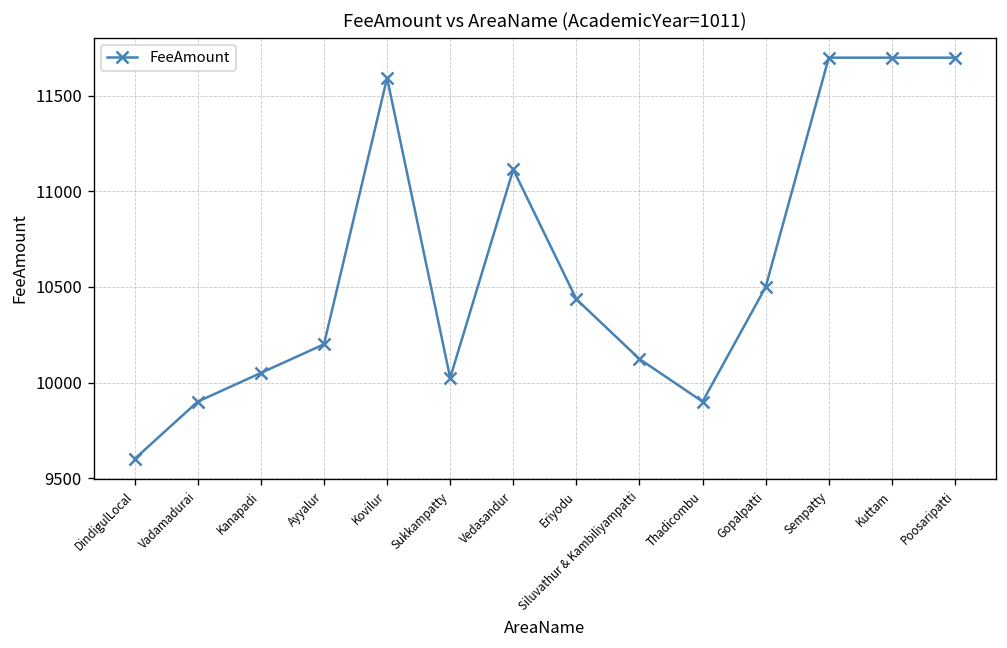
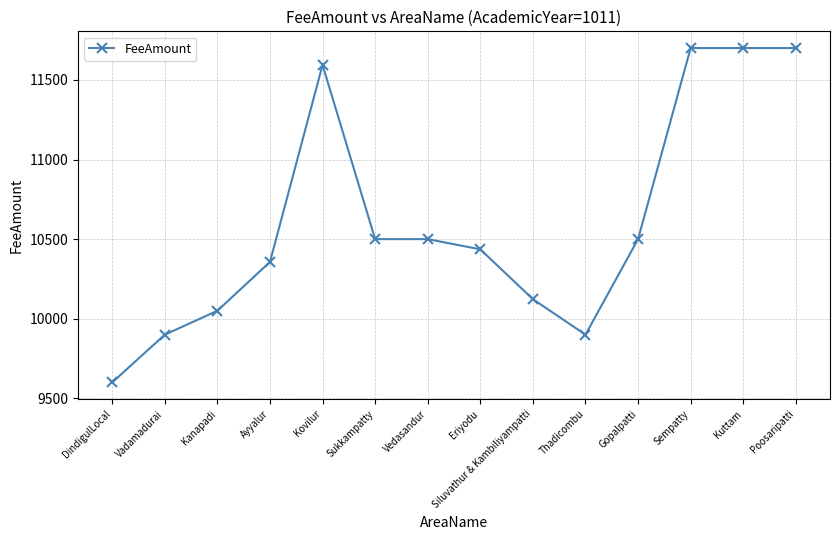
Ayyalur: 10200 -> 10360
Sukkampatty: 10020 -> 10500
Vedasandur: 11120 -> 10500
